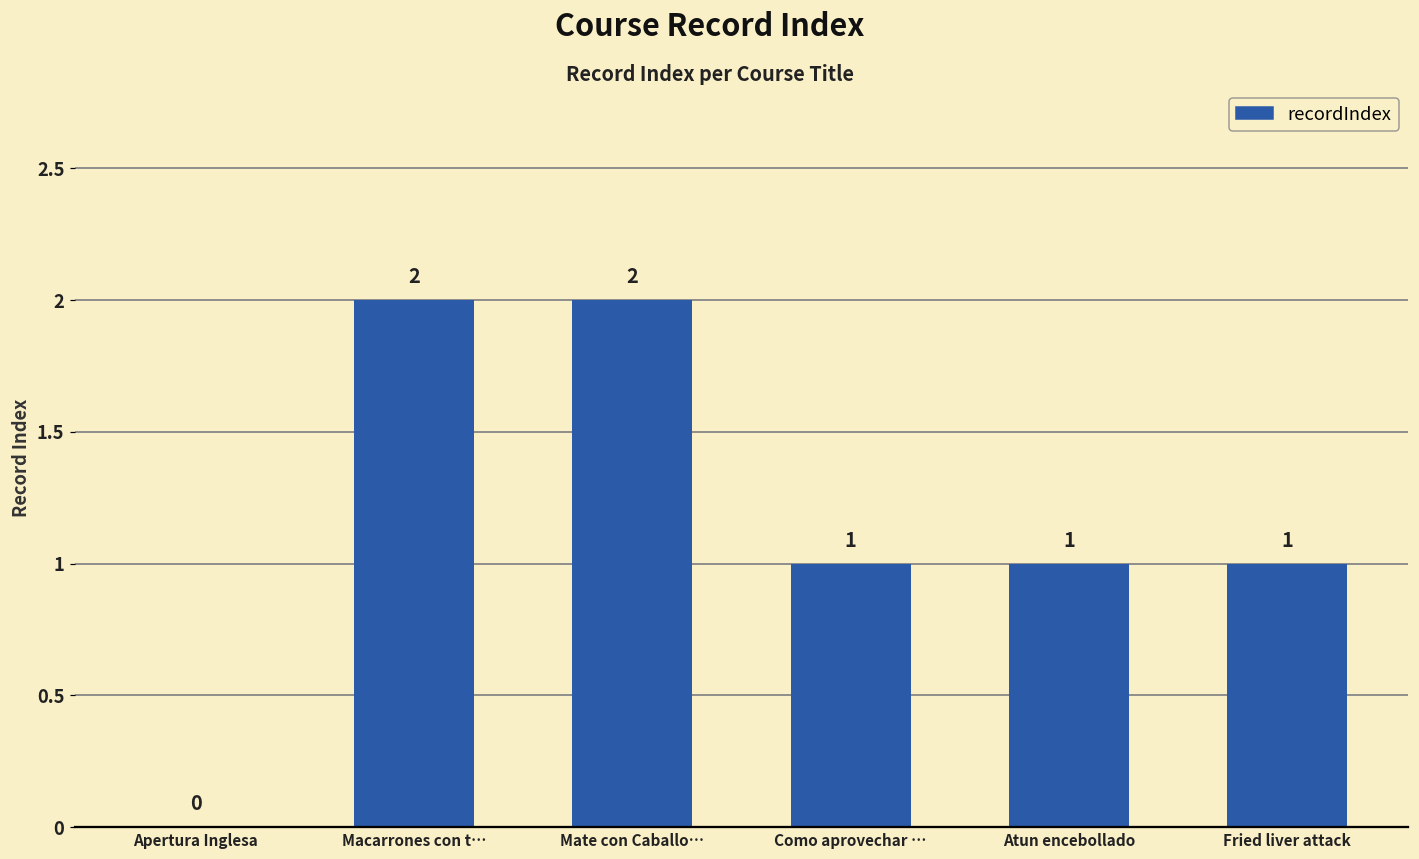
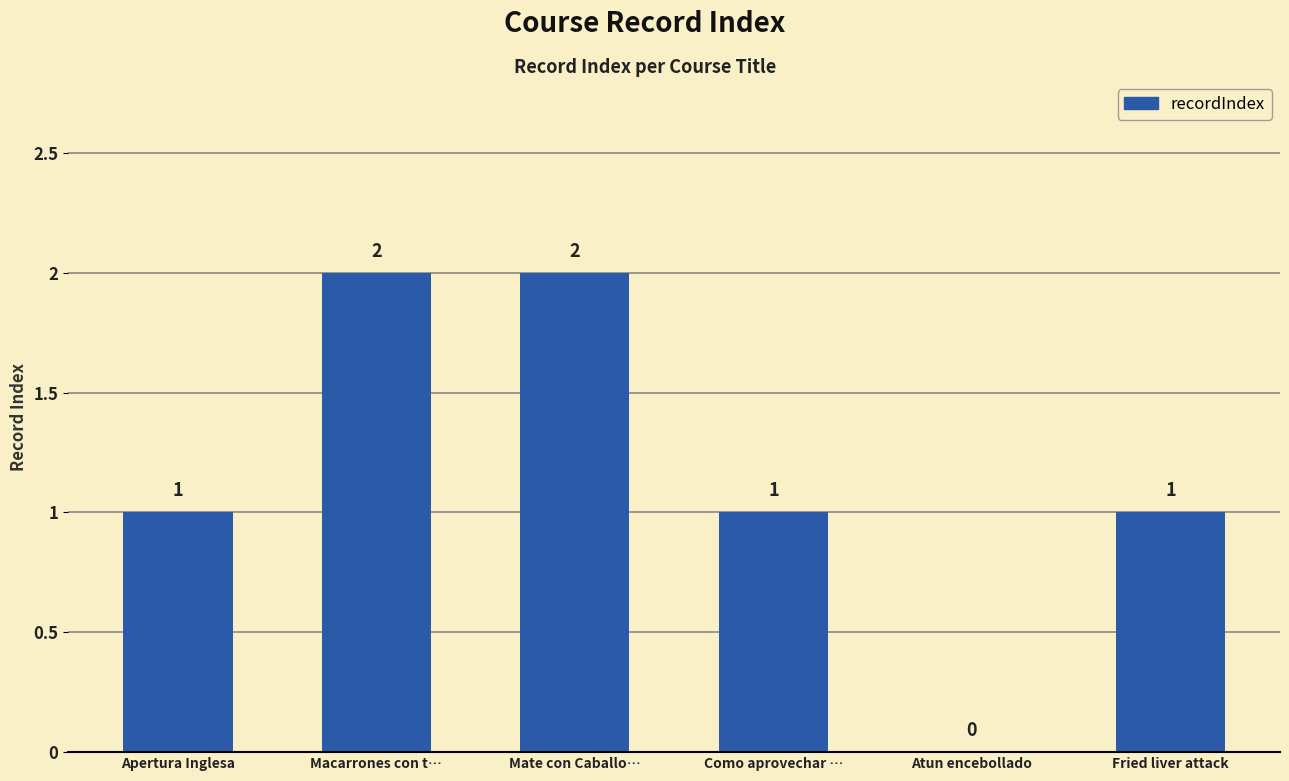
Apertura Inglesa: 0 -> 1
Atun encebollado: 1 -> 0
